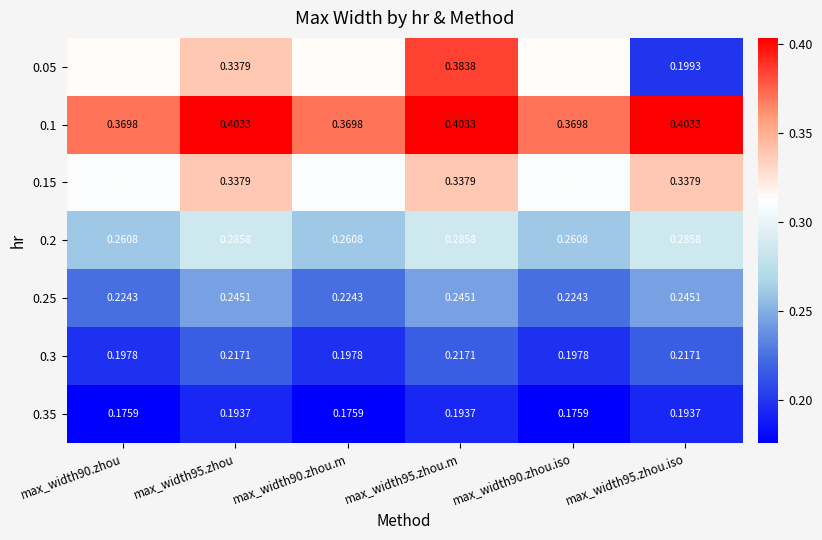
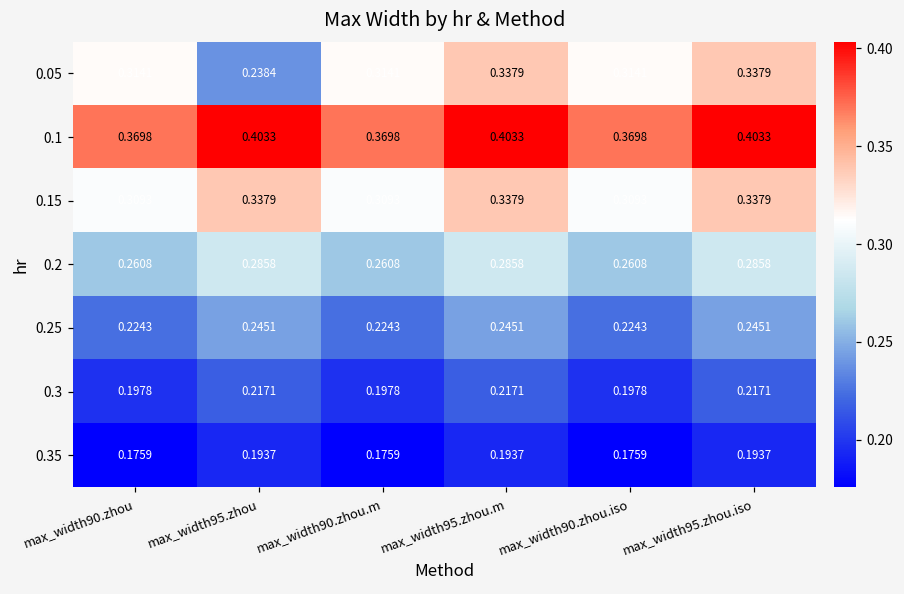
0.05, max_width95.zhou: 0.3379 -> 0.2384
0.05, max_width95.zhou.m: 0.3838 -> 0.3379
0.05, max_width95.zhou.iso: 0.1993 -> 0.3379
